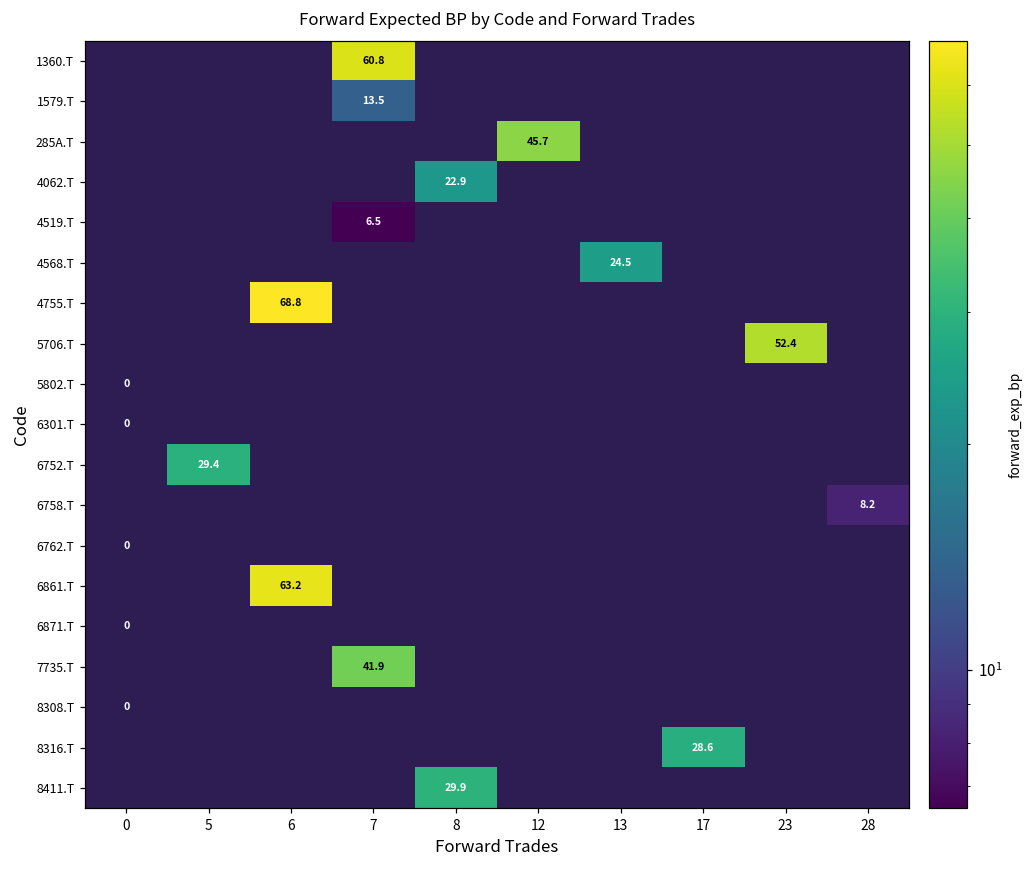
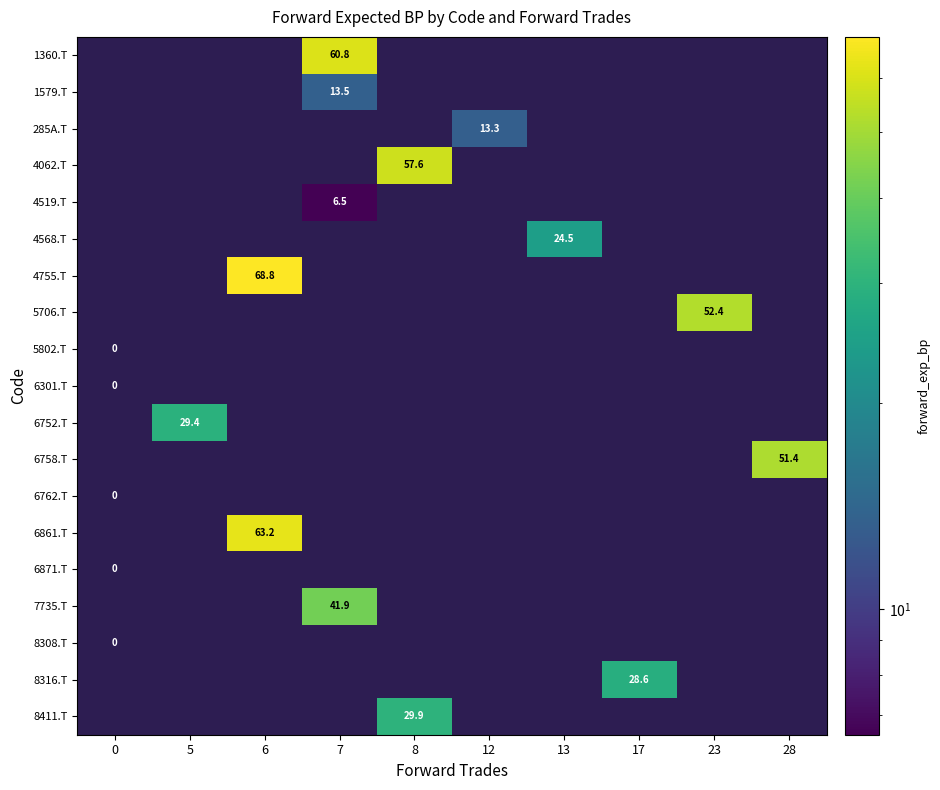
285A.T, 12: 45.7 -> 13.3
4062.T, 8: 22.9 -> 57.6
6758.T, 28: 8.2 -> 51.4
